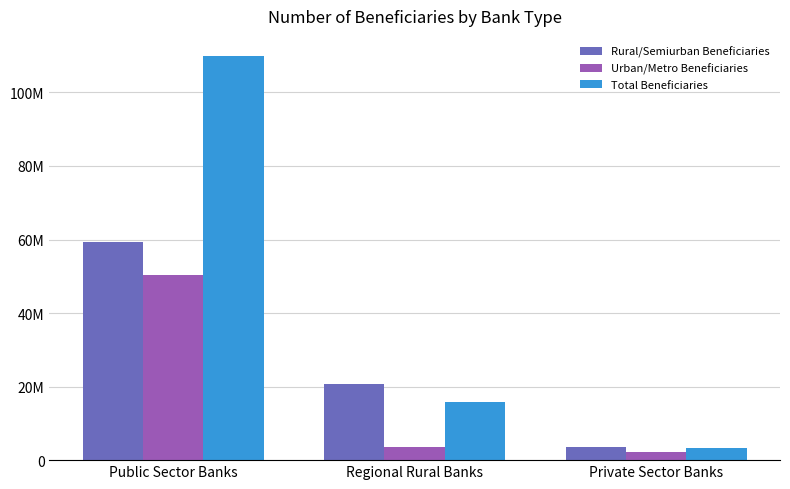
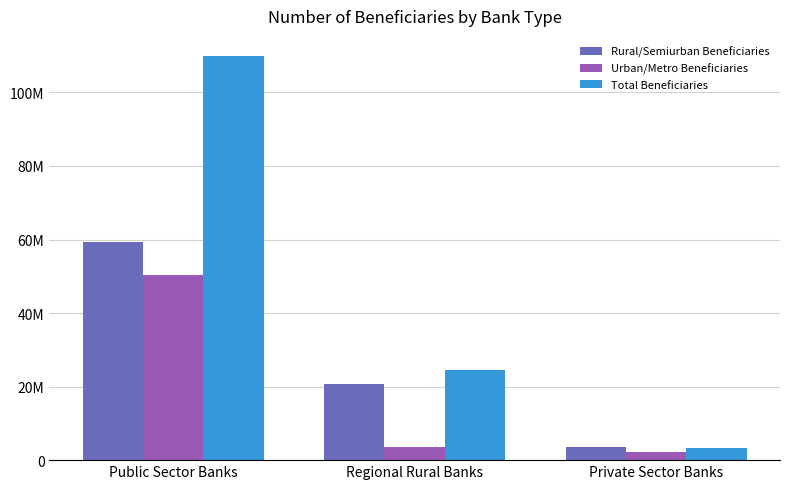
Total Beneficiaries, Regional Rural Banks: 16000000 -> 24000000
